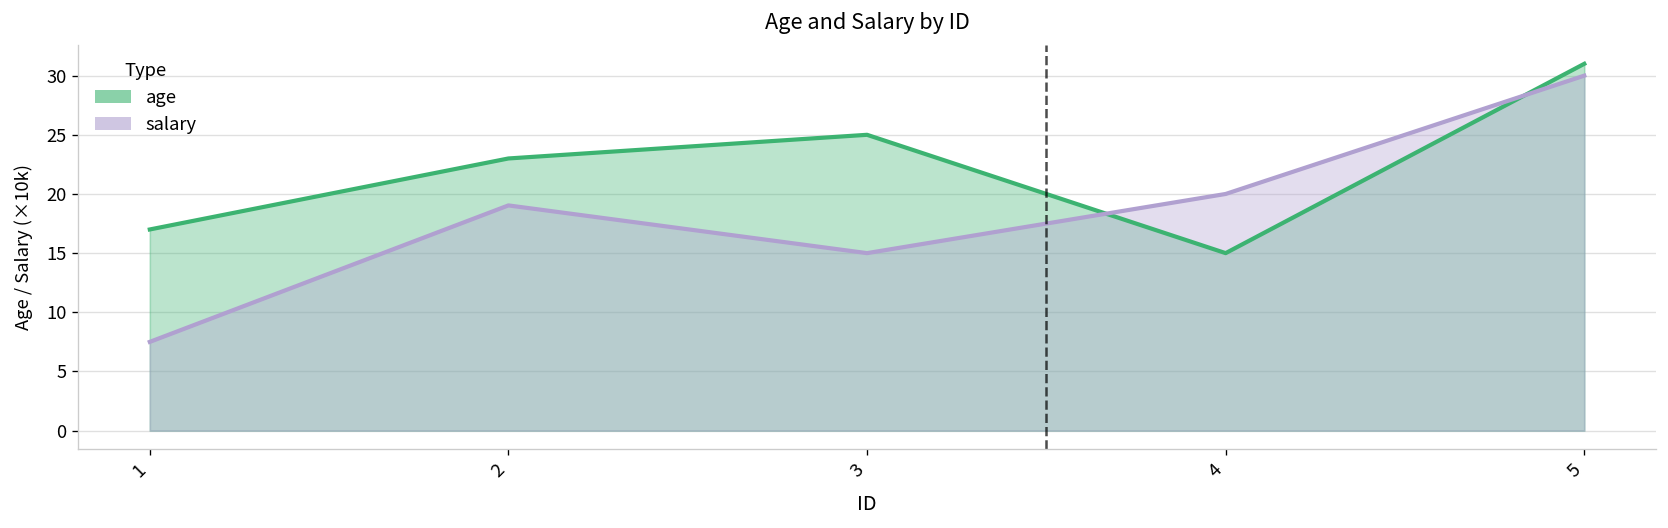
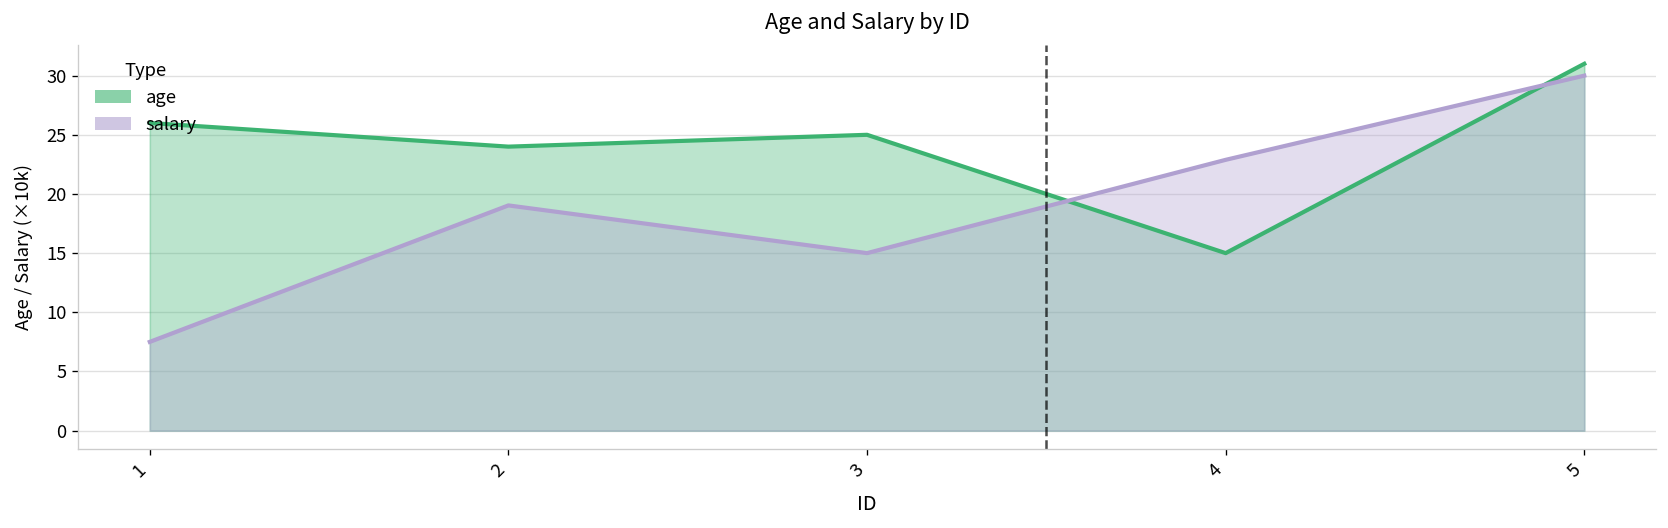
age, 1: 17 -> 26
age, 2: 23 -> 24
salary, 4: 20 -> 23
